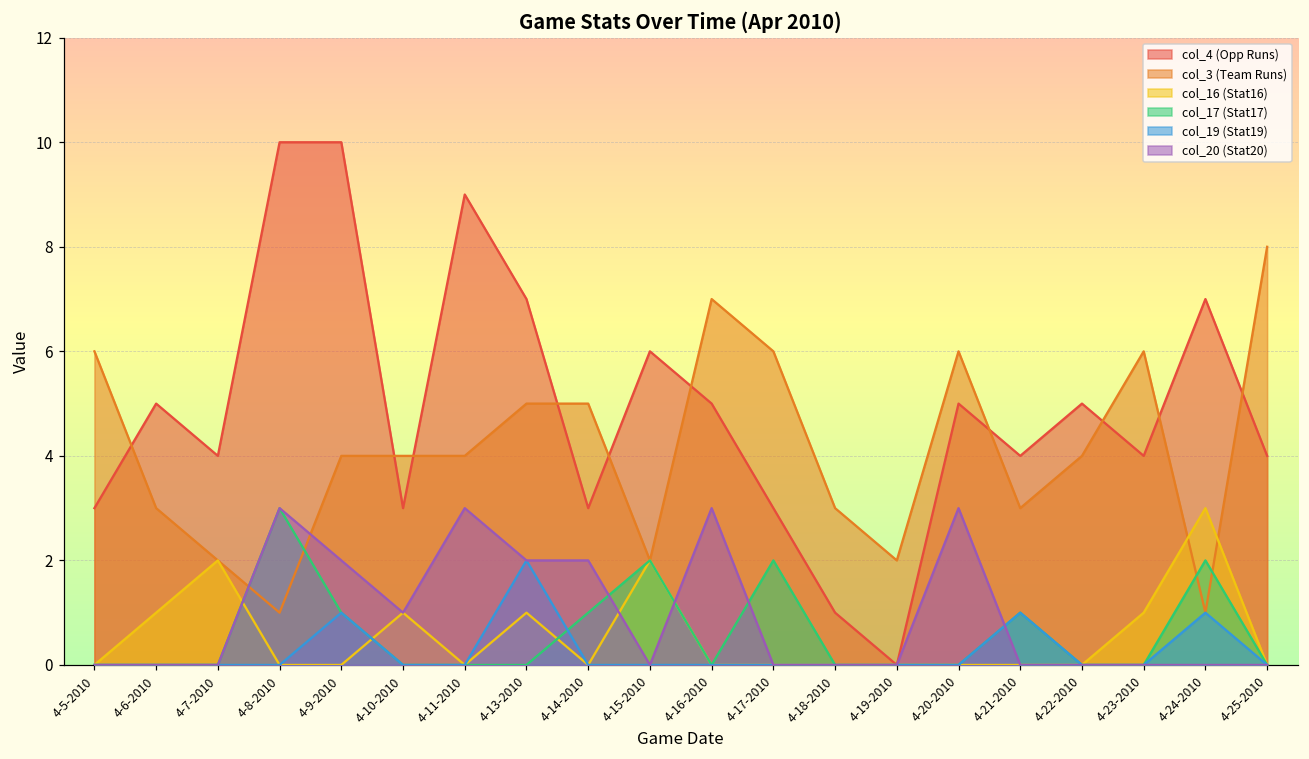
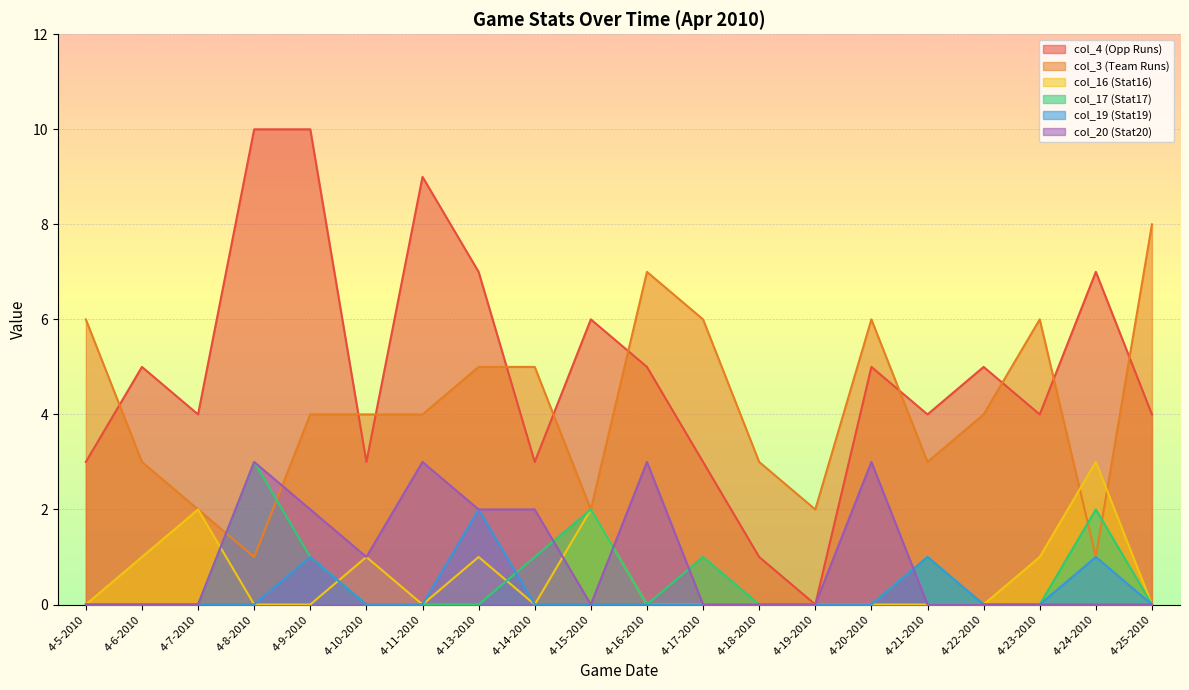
col_17 (Stat17), 4-17-2010: 2 -> 1
